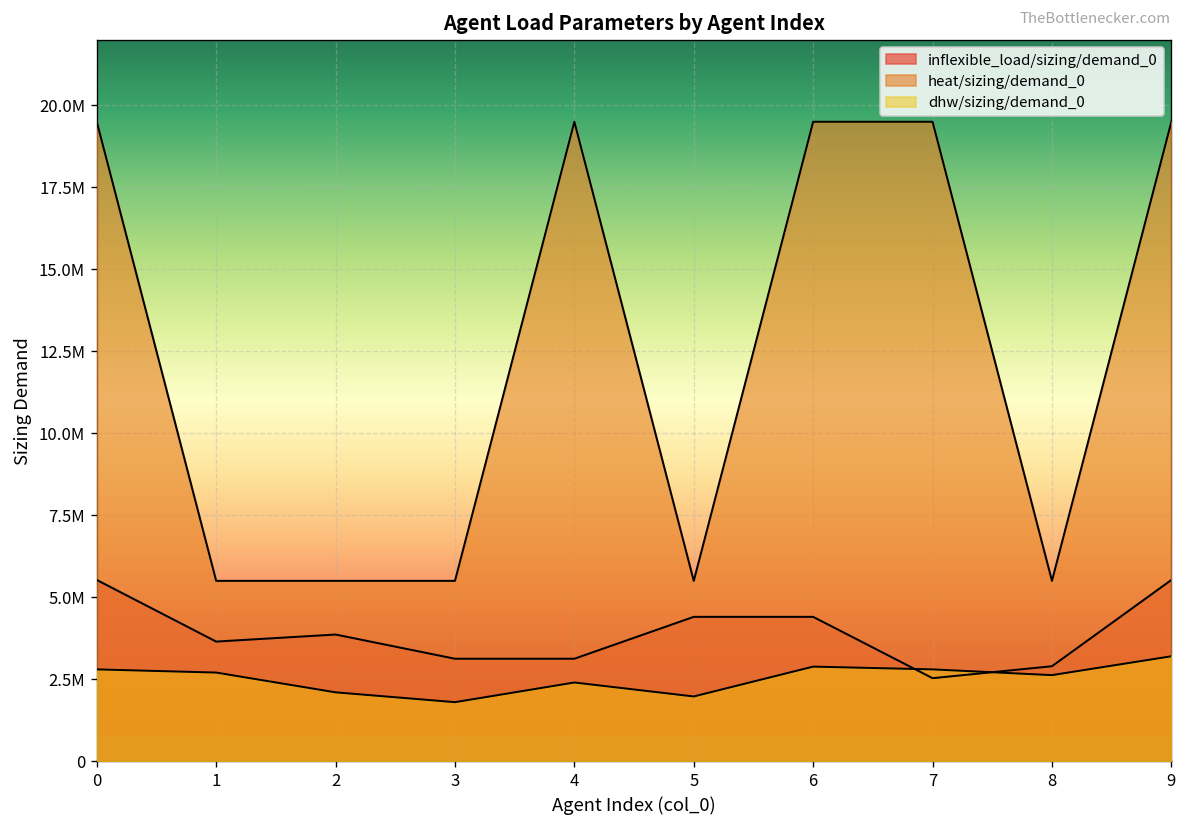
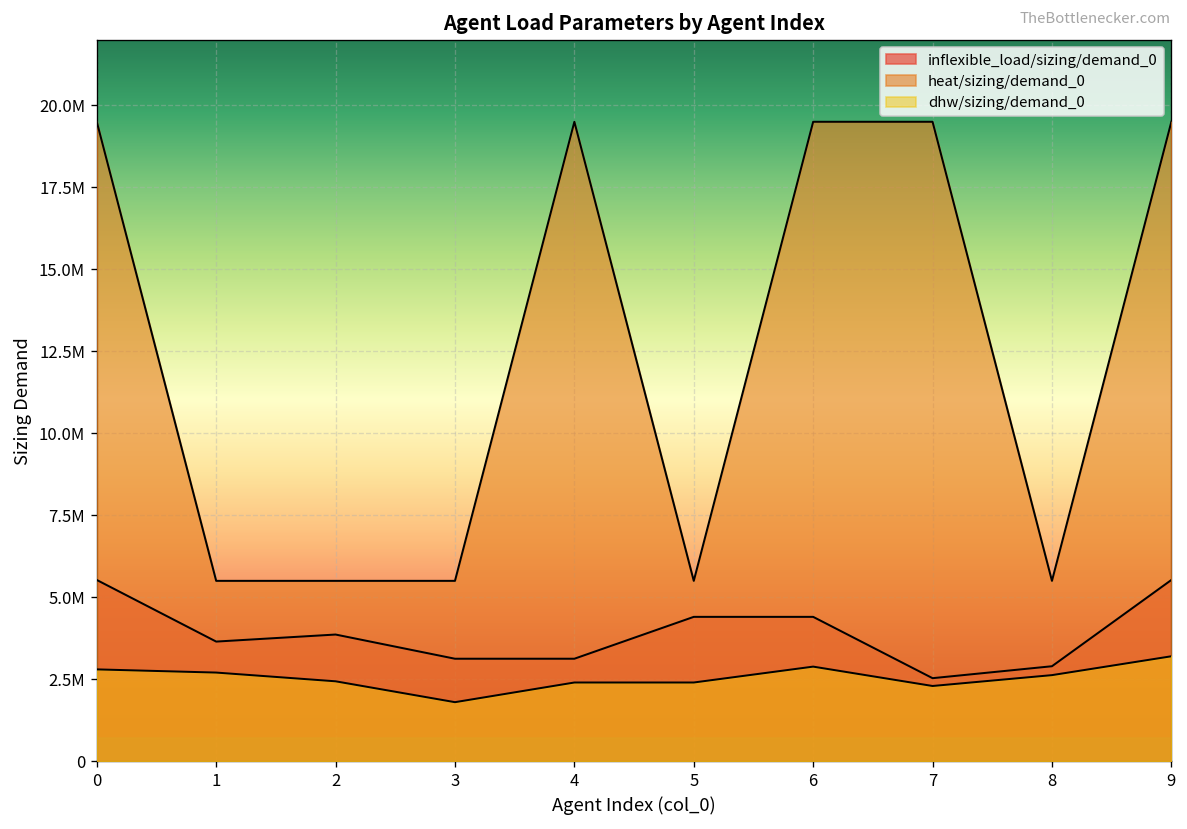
dhw/sizing/demand_0, 2: 2100000 -> 2400000
dhw/sizing/demand_0, 5: 2000000 -> 2400000
dhw/sizing/demand_0, 7: 2800000 -> 2300000
